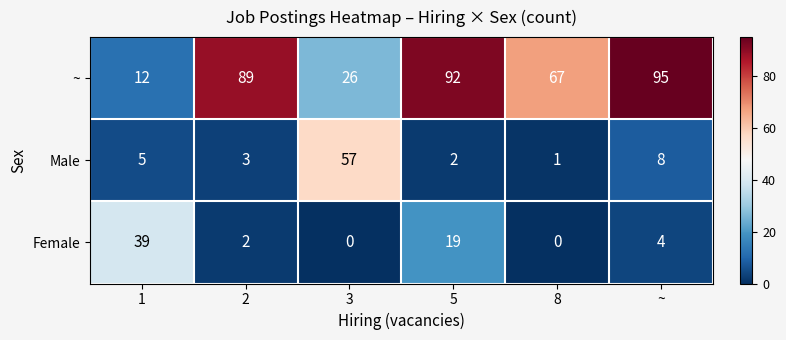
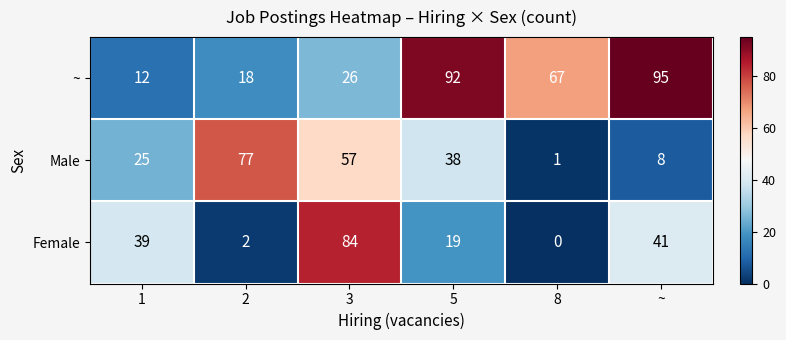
~, 2: 89 -> 18
Male, 1: 5 -> 25
Male, 2: 3 -> 77
Male, 5: 2 -> 38
Female, 3: 0 -> 84
Female, ~: 4 -> 41
